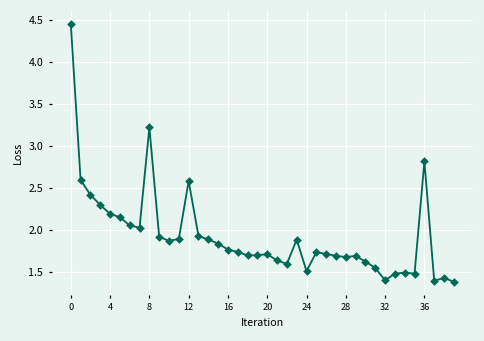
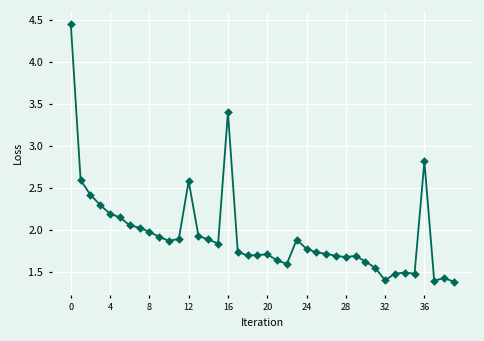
8: 3.2 -> 2.0
16: 1.8 -> 3.4
24: 1.5 -> 1.8
